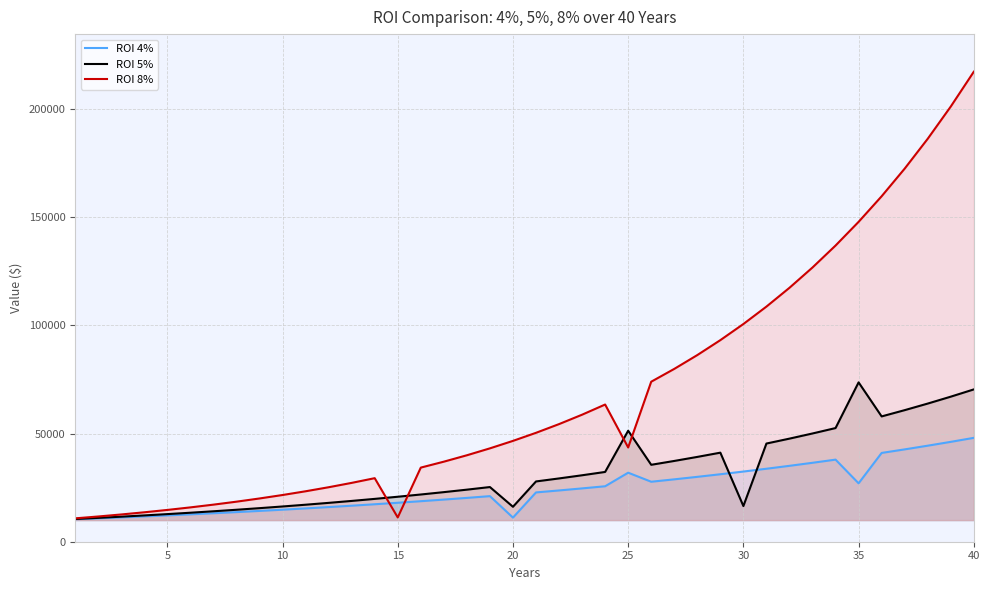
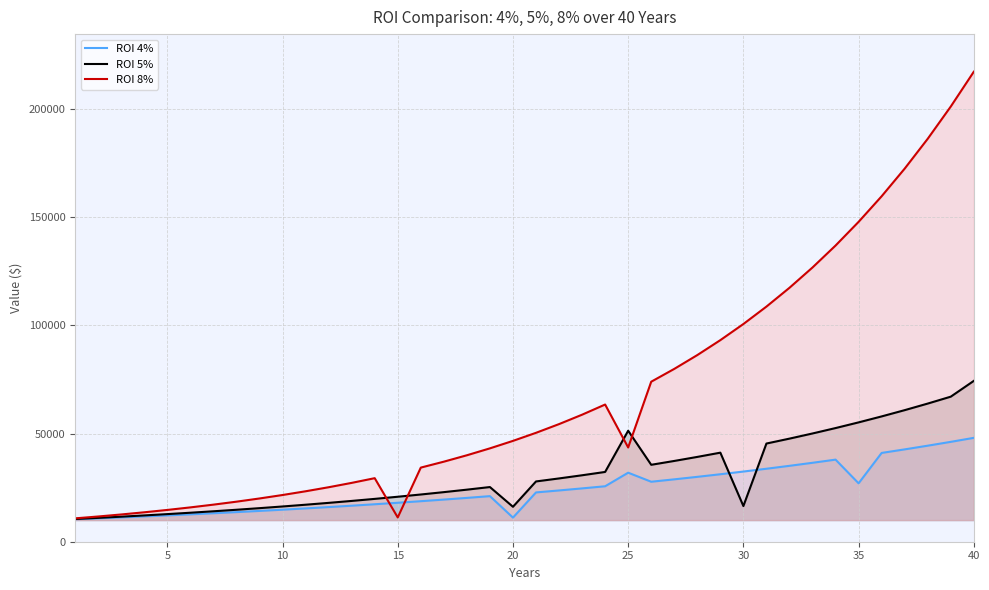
ROI 5%, 35: 74000 -> 55000
ROI 5%, 40: 70000 -> 74000
